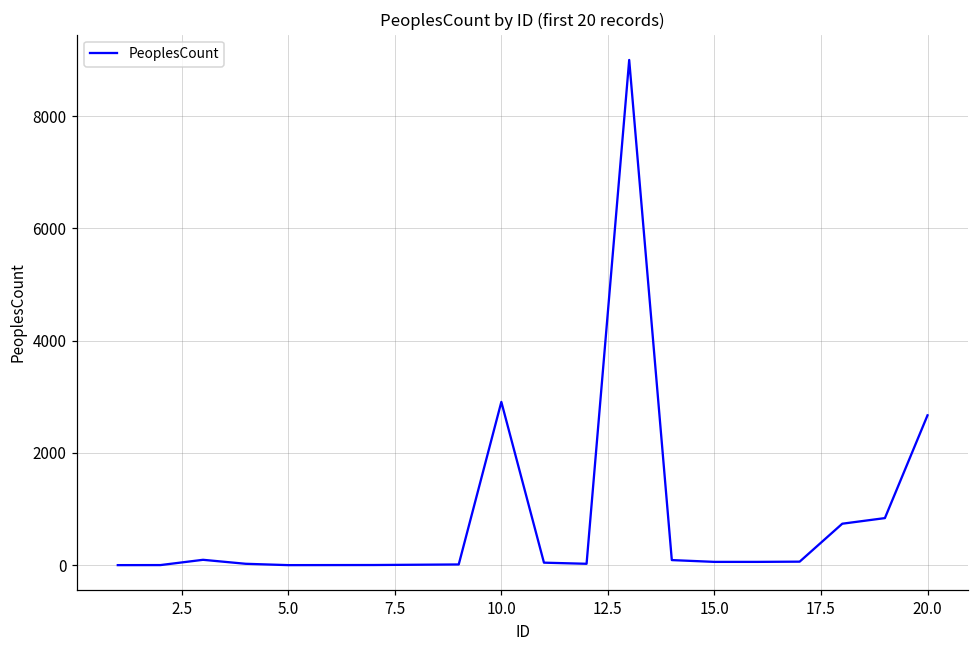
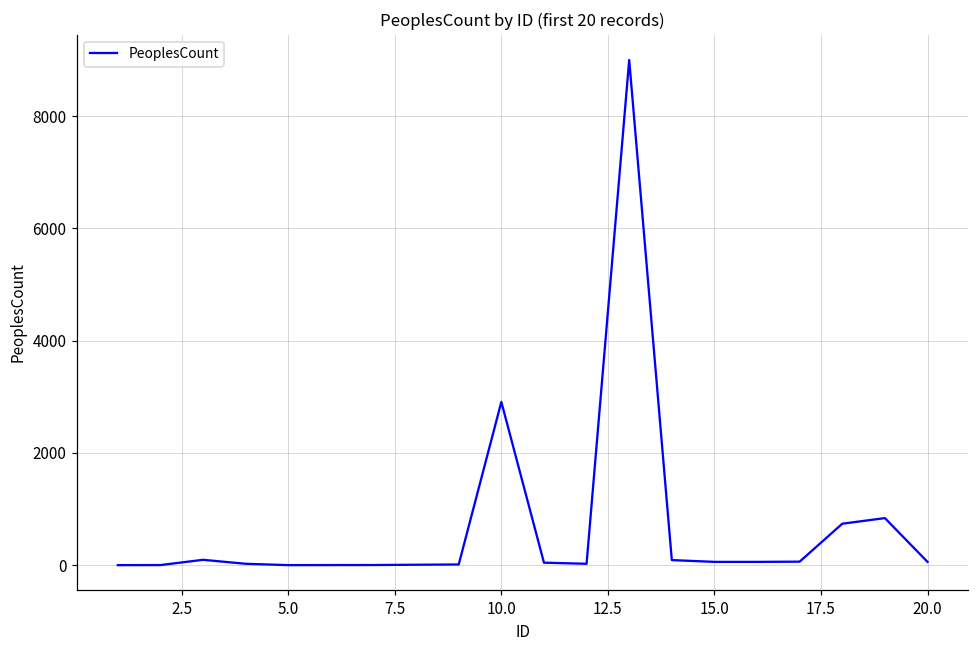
20.0: 2700 -> 100
